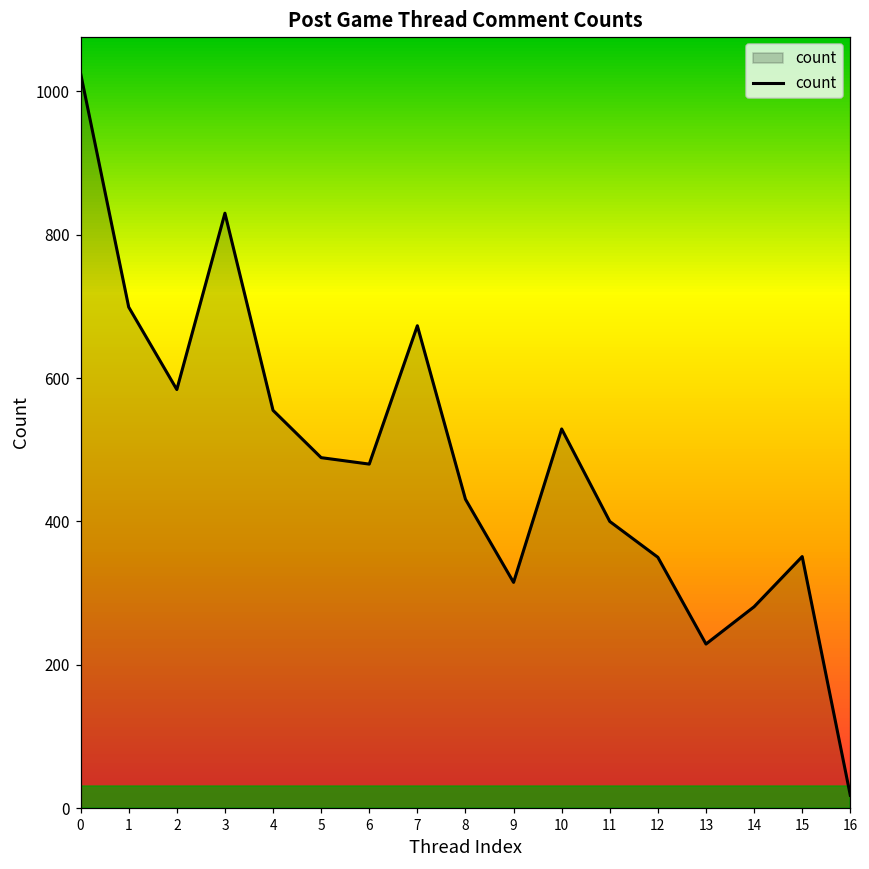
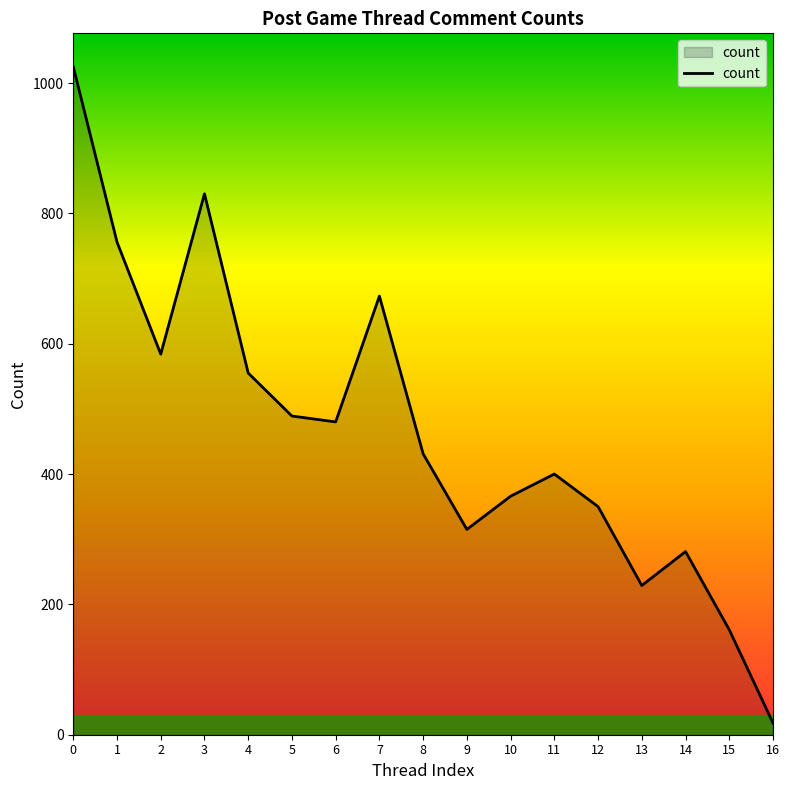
1: 700 -> 760
10: 530 -> 370
15: 350 -> 160
